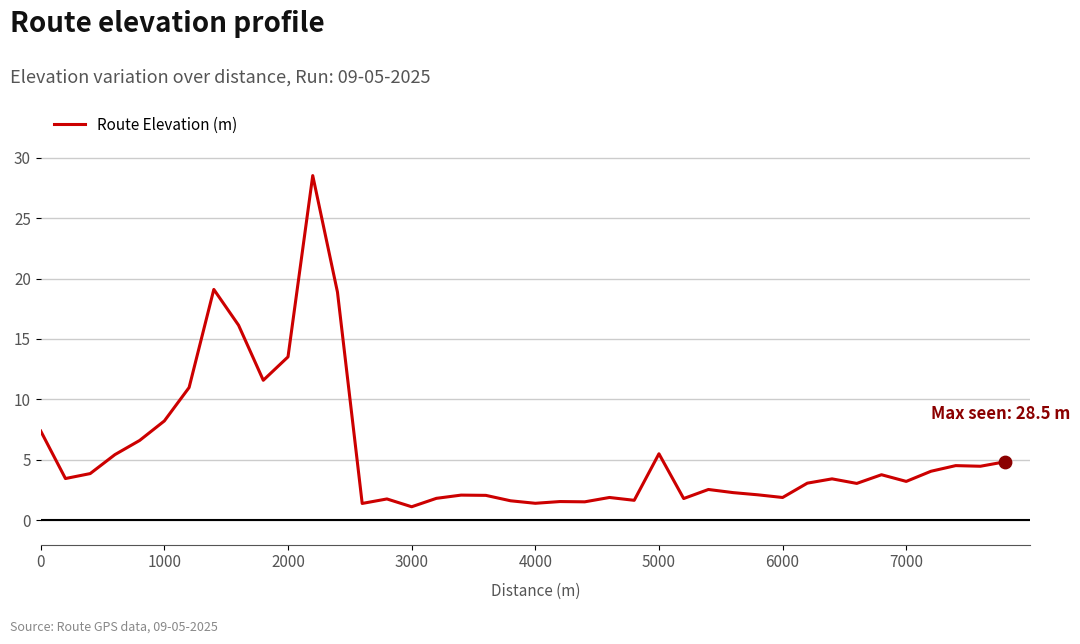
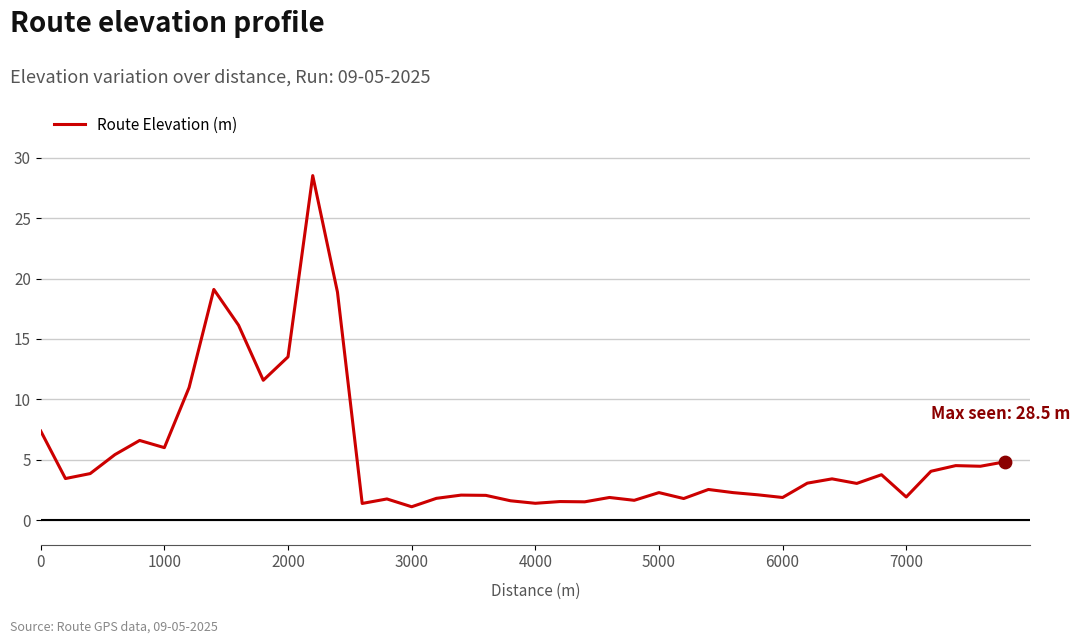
Route Elevation (m), 1000: 8.2 -> 6.0
Route Elevation (m), 5000: 5.5 -> 2.3
Route Elevation (m), 7000: 3.2 -> 1.9
